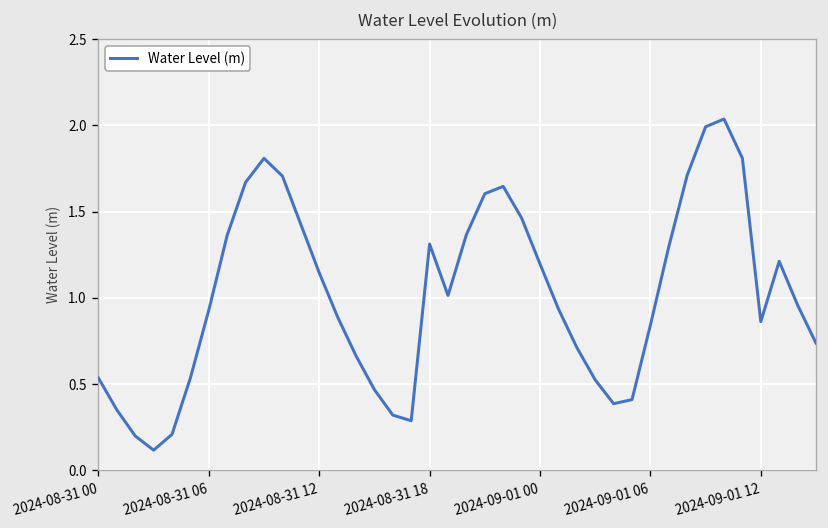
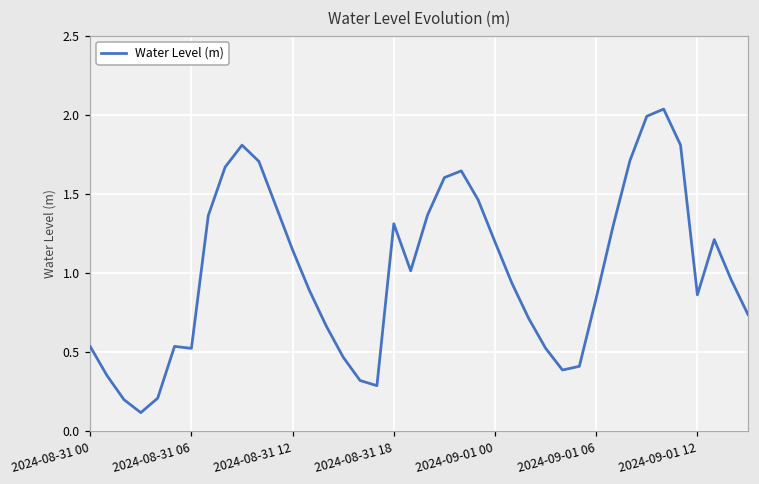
2024-08-31 06: 0.93 -> 0.52
